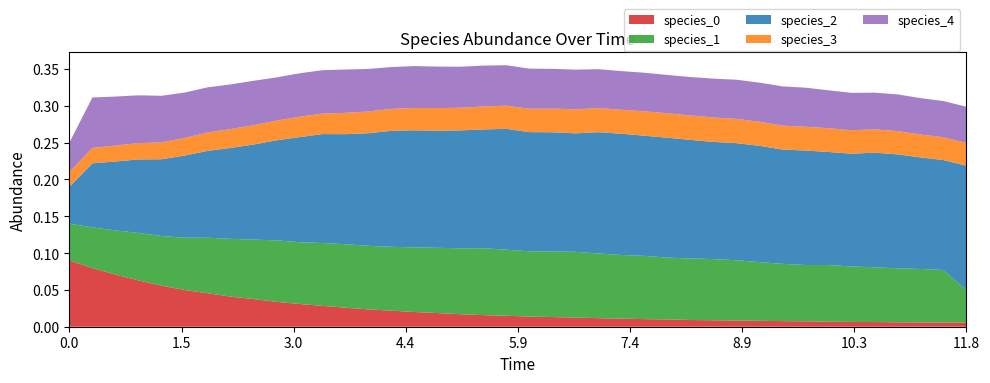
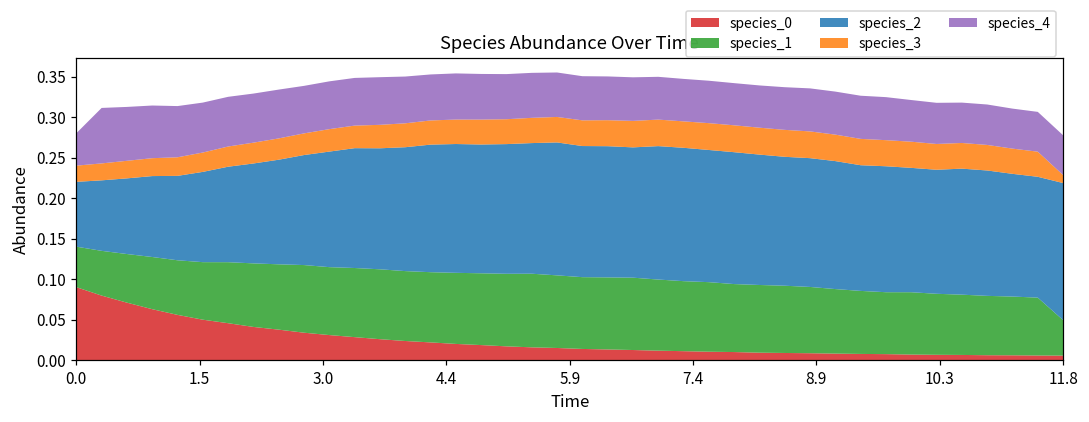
species_2, 0.0: 0.05 -> 0.08
species_3, 11.8: 0.03 -> 0.01
